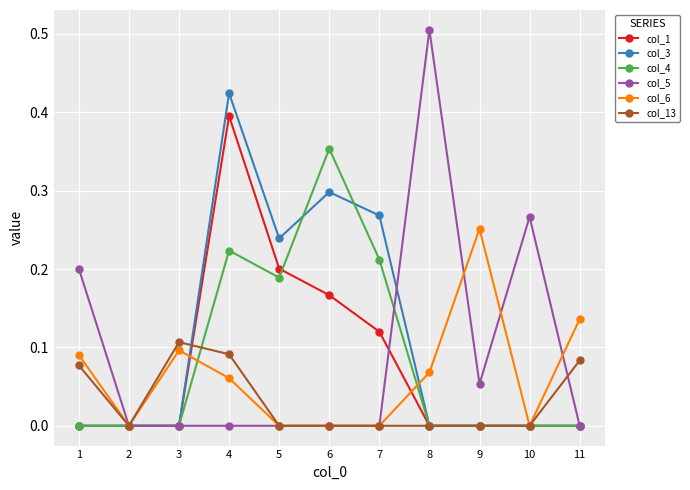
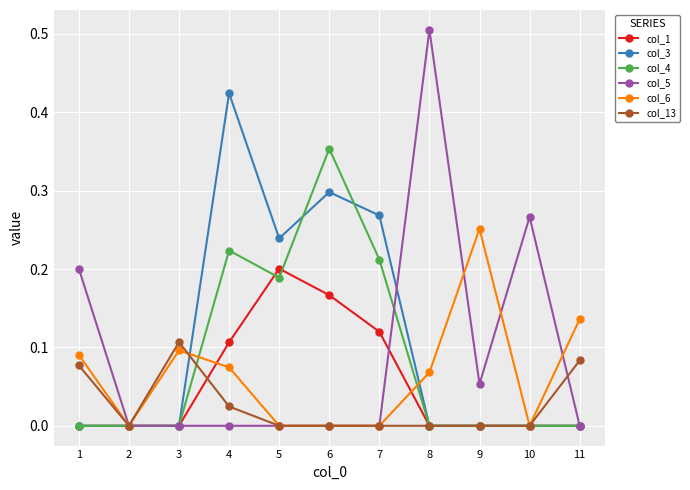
col_1, 4: 0.40 -> 0.11
col_6, 4: 0.06 -> 0.07
col_13, 4: 0.09 -> 0.02
